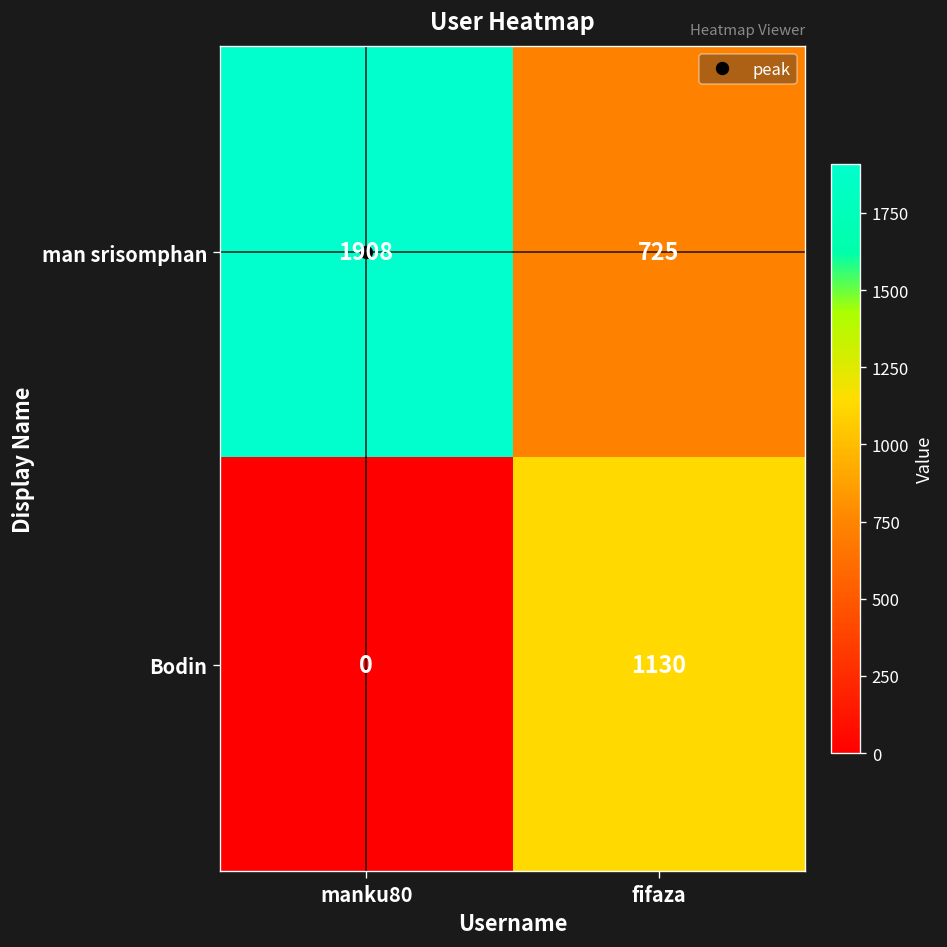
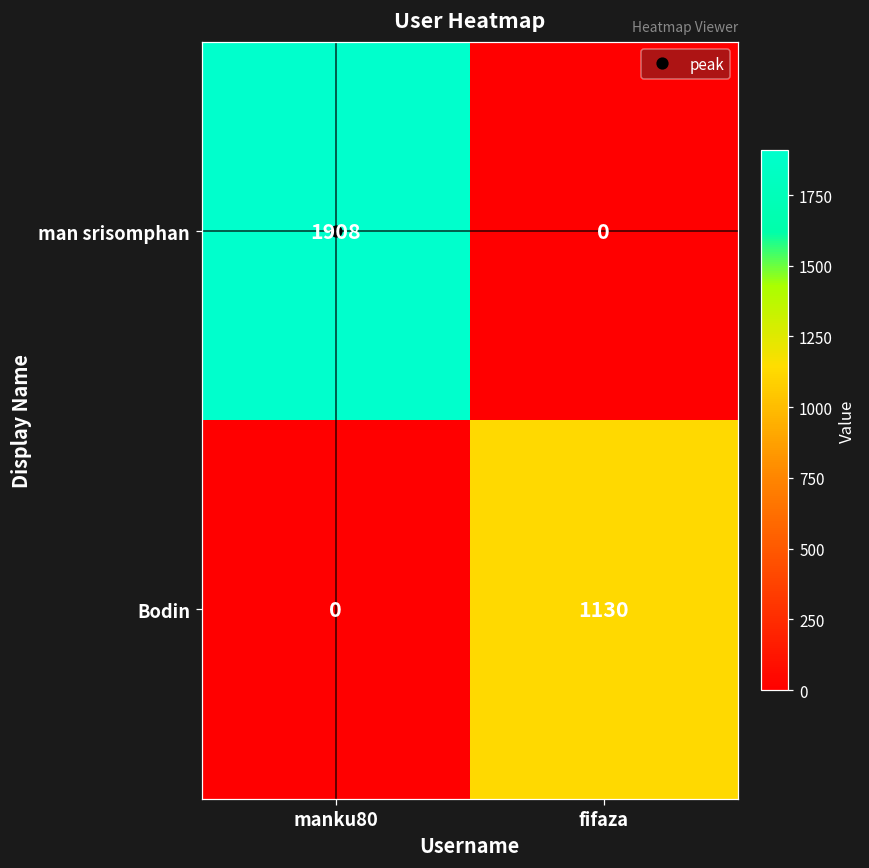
man srisomphan, fifaza: 725 -> 0
